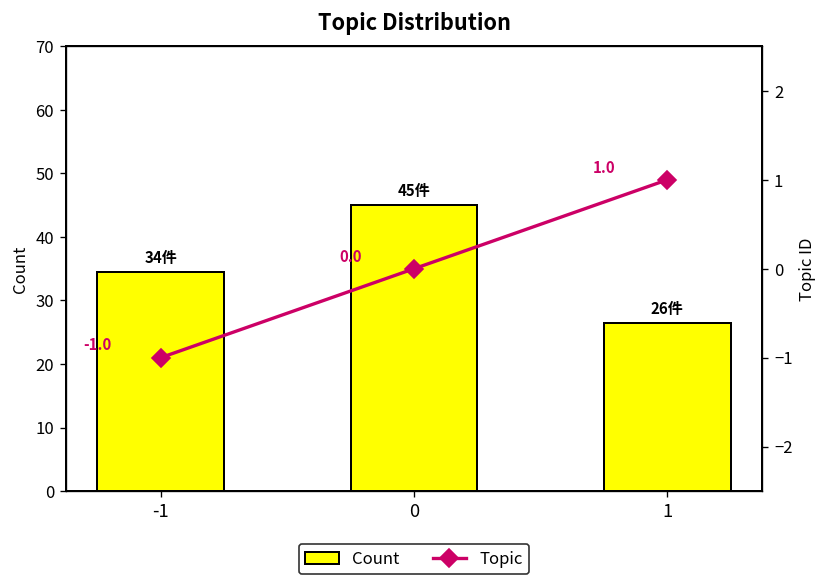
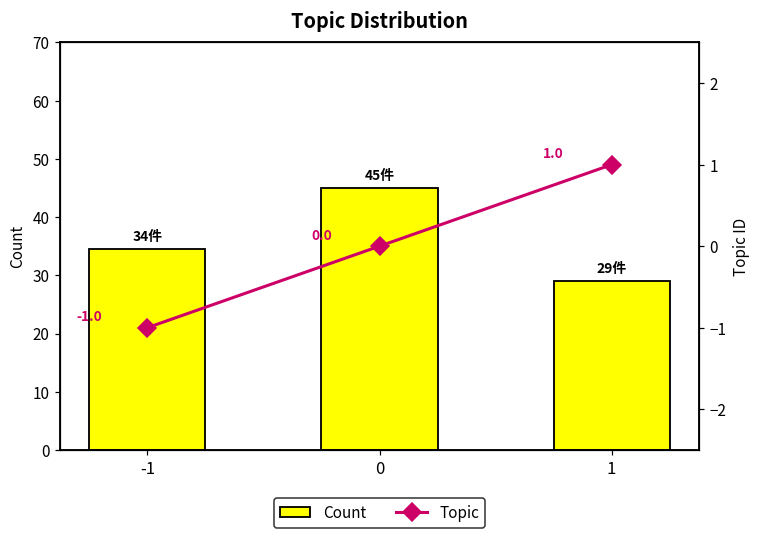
Count, 1: 26件 -> 29件
